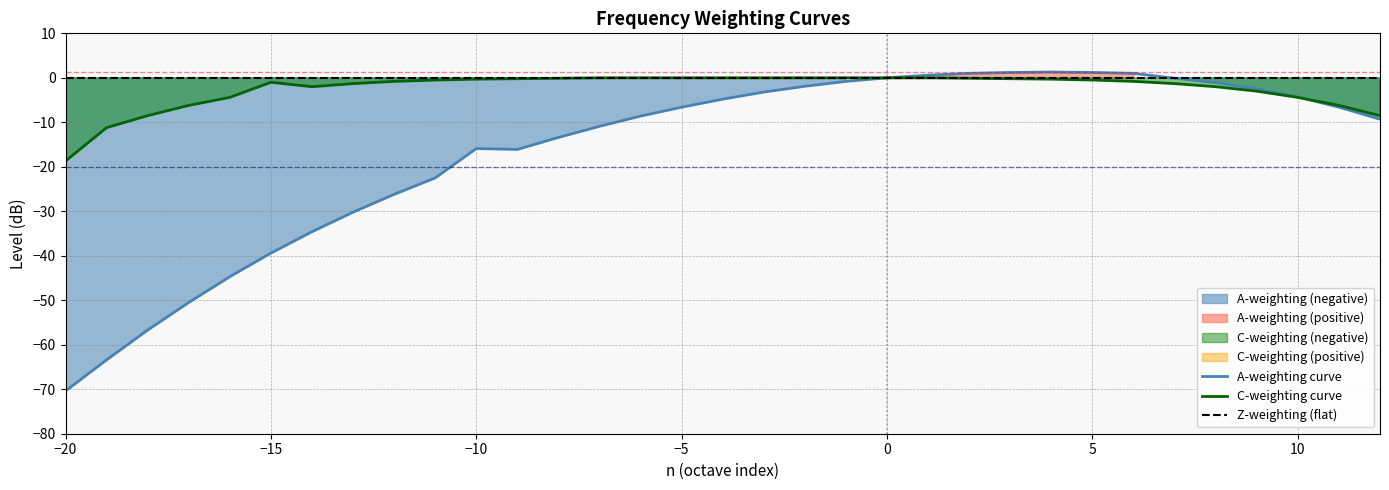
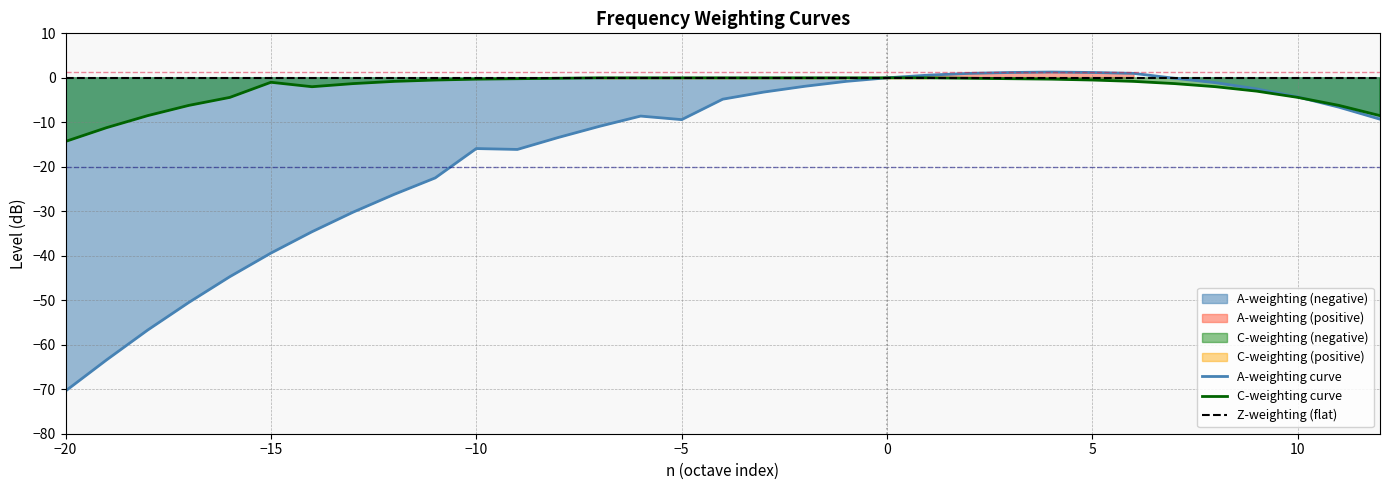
C-weighting curve, −20: -19 -> -14
A-weighting curve, −5: -7 -> -9
